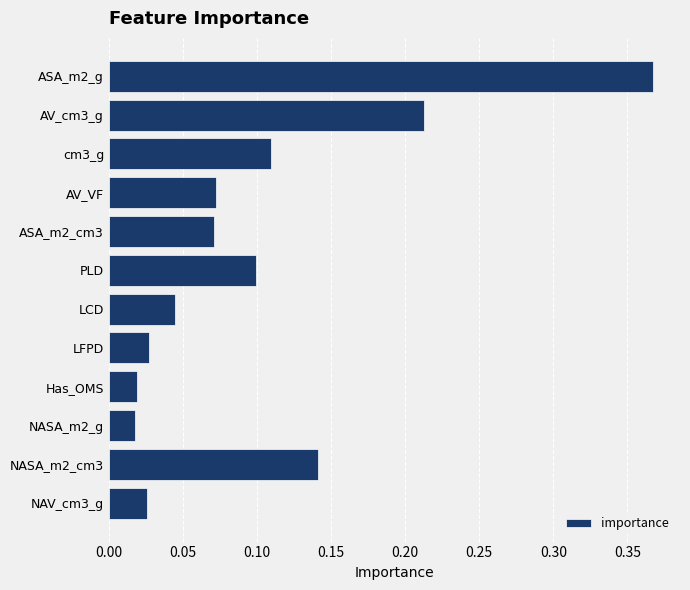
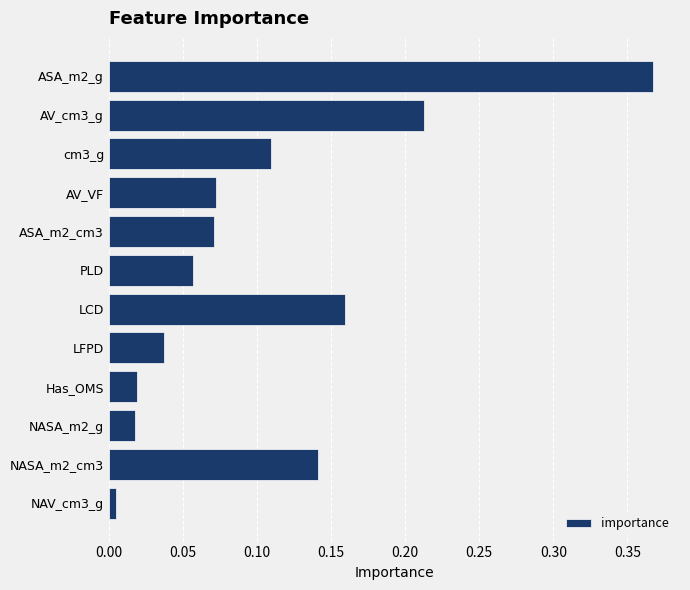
PLD: 0.099 -> 0.057
LCD: 0.044 -> 0.160
LFPD: 0.027 -> 0.037
NAV_cm3_g: 0.025 -> 0.005
